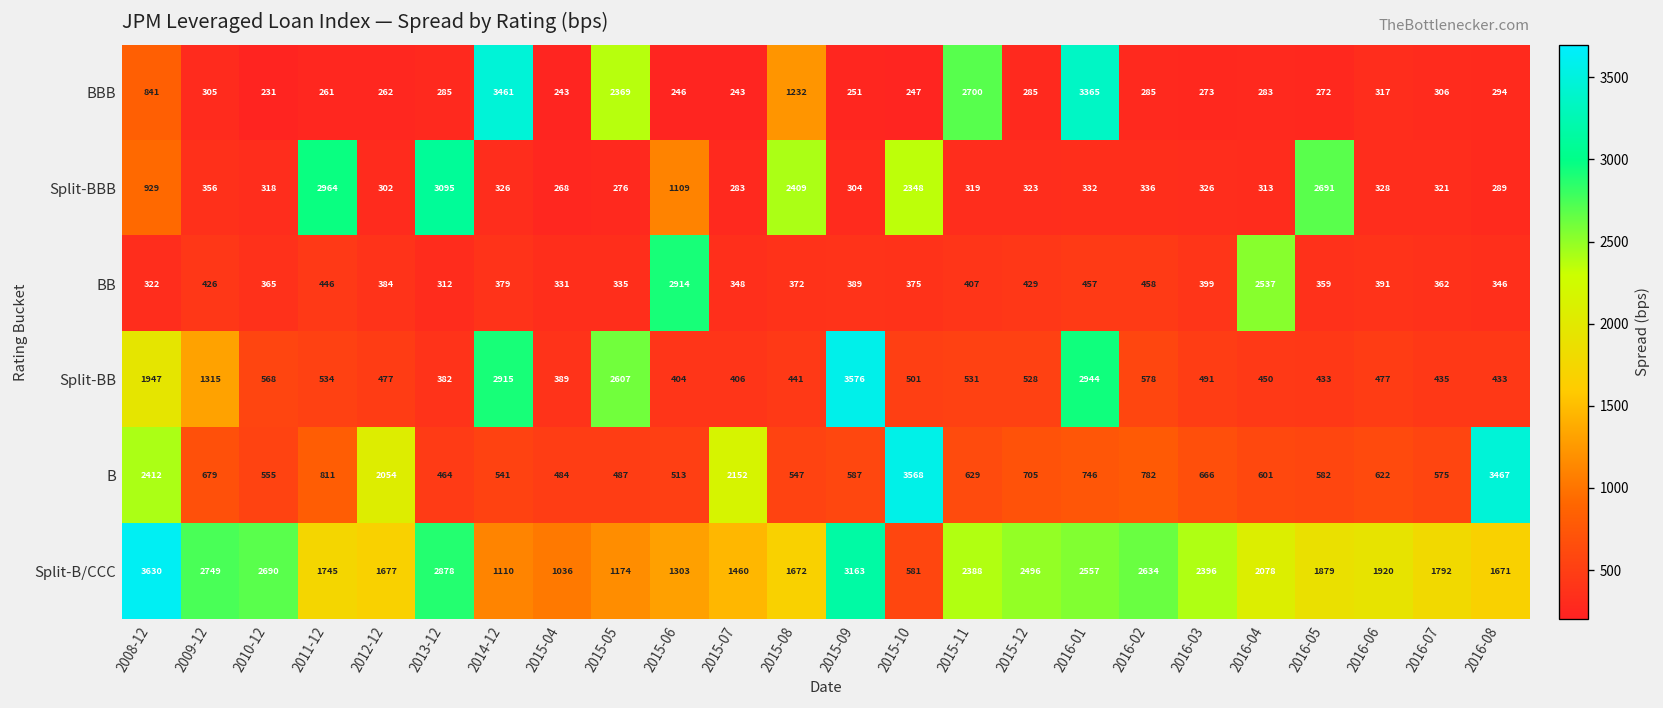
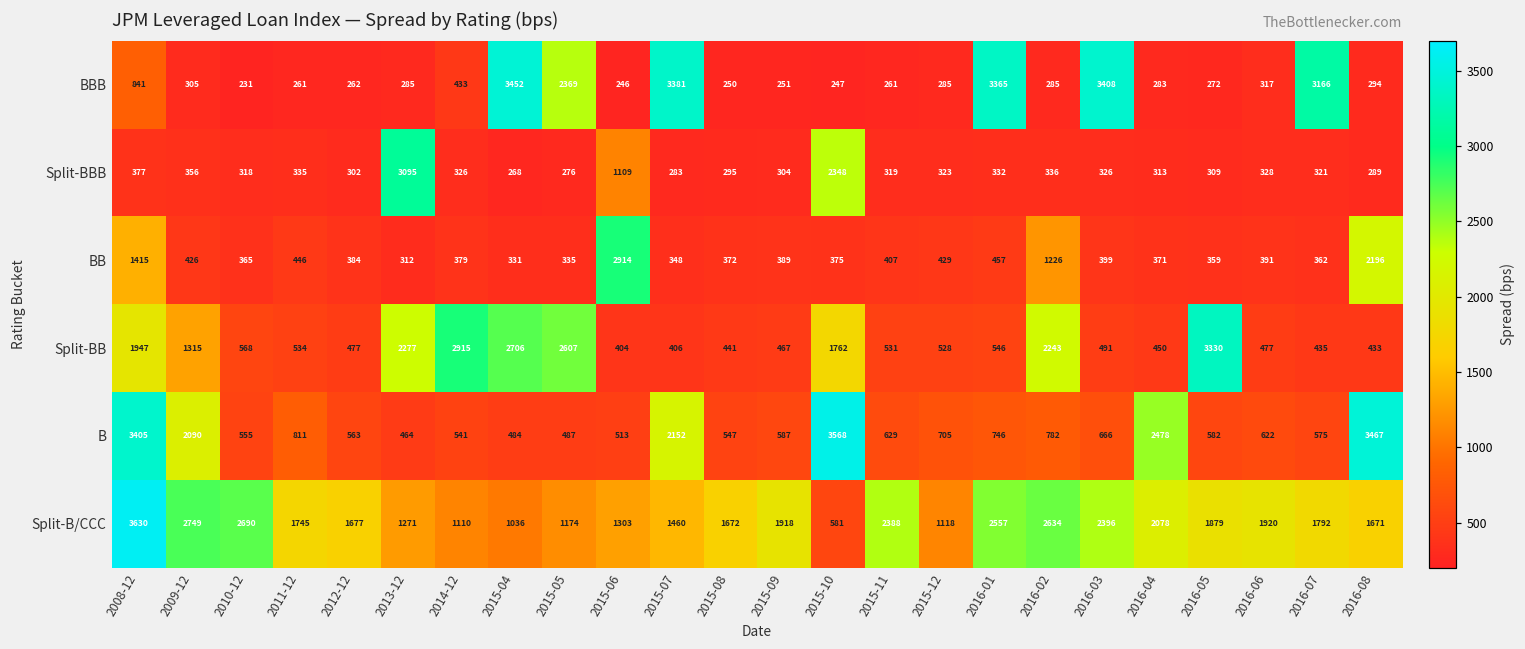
BBB, 2014-12: 3461 -> 433
BBB, 2015-04: 243 -> 3452
BBB, 2015-07: 243 -> 3381
BBB, 2015-08: 1232 -> 250
BBB, 2015-11: 2700 -> 261
BBB, 2016-03: 273 -> 3408
BBB, 2016-07: 306 -> 3166
Split-BBB, 2008-12: 929 -> 377
Split-BBB, 2011-12: 2964 -> 335
Split-BBB, 2015-08: 2409 -> 295
Split-BBB, 2016-05: 2691 -> 309
BB, 2008-12: 322 -> 1415
BB, 2016-02: 458 -> 1226
BB, 2016-04: 2537 -> 371
BB, 2016-08: 346 -> 2196
Split-BB, 2013-12: 382 -> 2277
Split-BB, 2015-04: 389 -> 2706
Split-BB, 2015-09: 3576 -> 467
Split-BB, 2015-10: 501 -> 1762
Split-BB, 2016-01: 2944 -> 546
Split-BB, 2016-02: 578 -> 2243
Split-BB, 2016-05: 433 -> 3330
B, 2008-12: 2412 -> 3405
B, 2009-12: 679 -> 2090
B, 2012-12: 2054 -> 563
B, 2016-04: 601 -> 2478
Split-B/CCC, 2013-12: 2878 -> 1271
Split-B/CCC, 2015-09: 3163 -> 1918
Split-B/CCC, 2015-12: 2496 -> 1118
